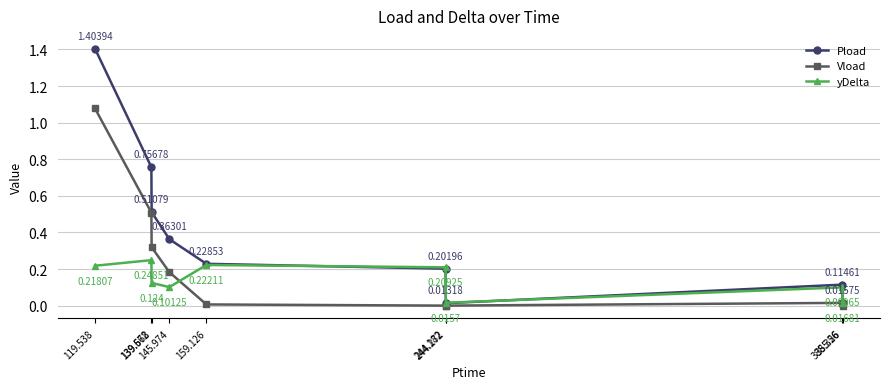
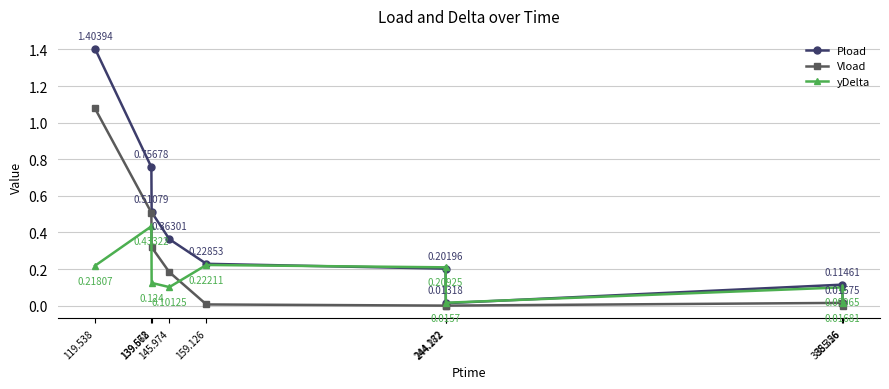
yDelta, 139.572: 0.24851 -> 0.43322
